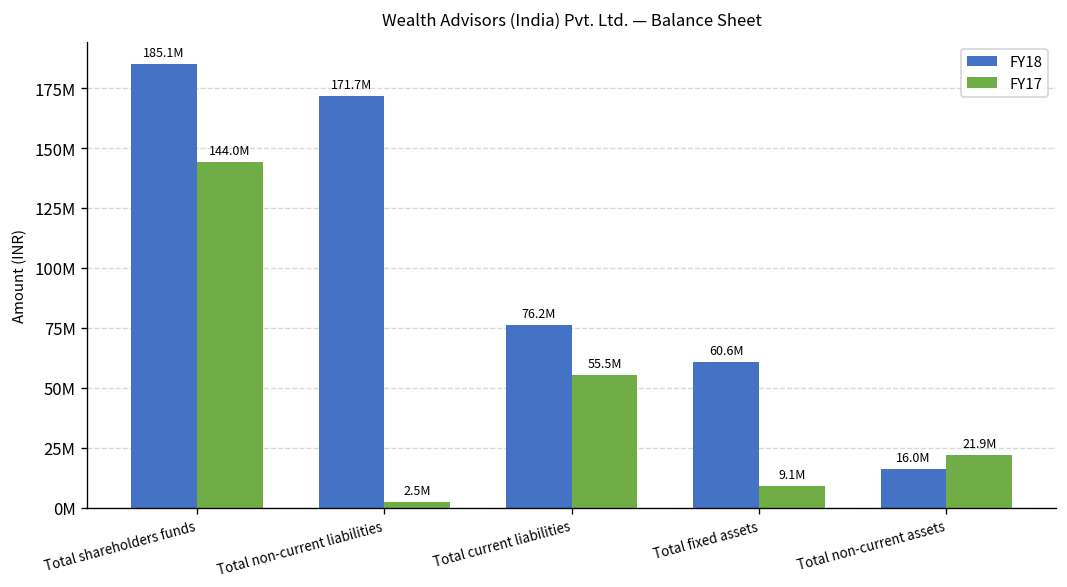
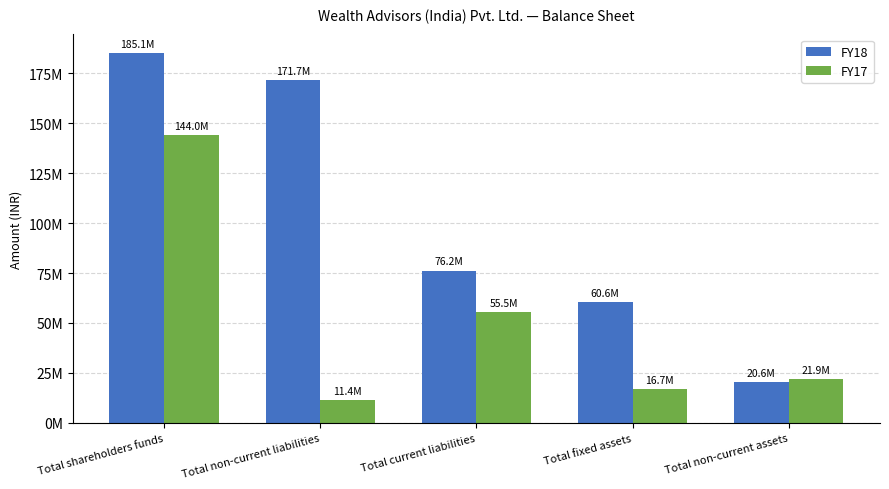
FY17, Total non-current liabilities: 2.5M -> 11.4M
FY17, Total fixed assets: 9.1M -> 16.7M
FY18, Total non-current assets: 16.0M -> 20.6M
